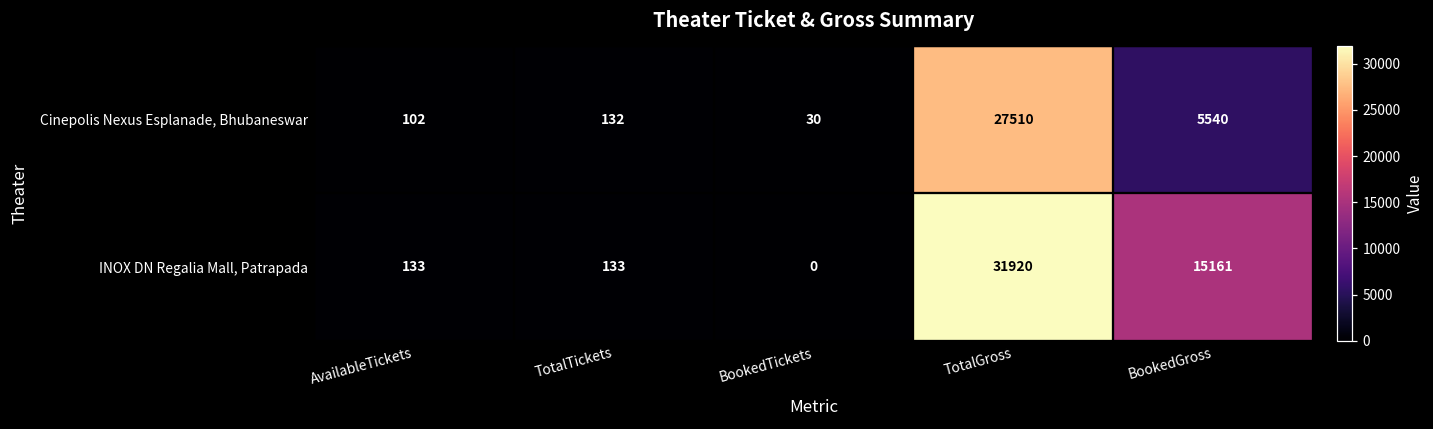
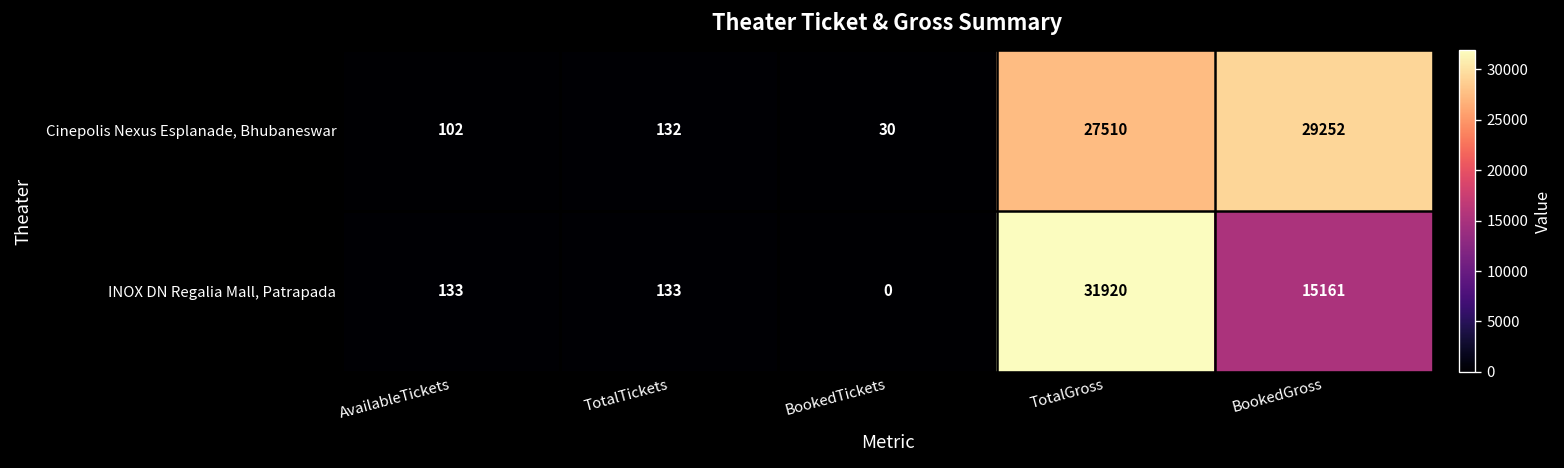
Cinepolis Nexus Esplanade, Bhubaneswar, BookedGross: 5540 -> 29252
